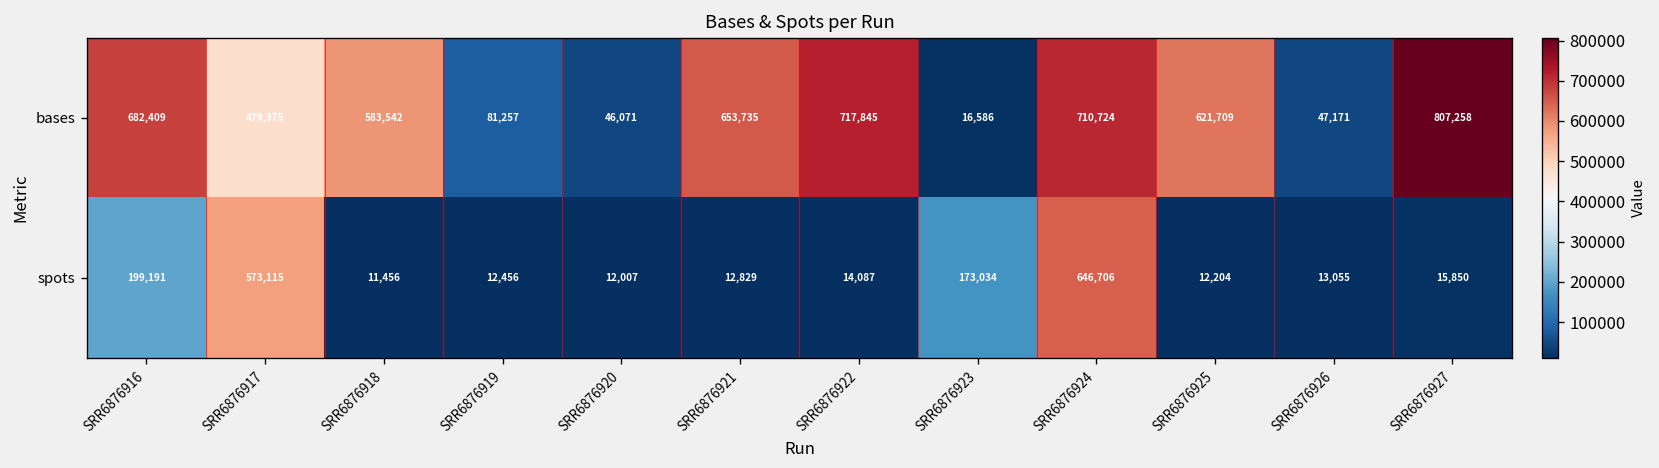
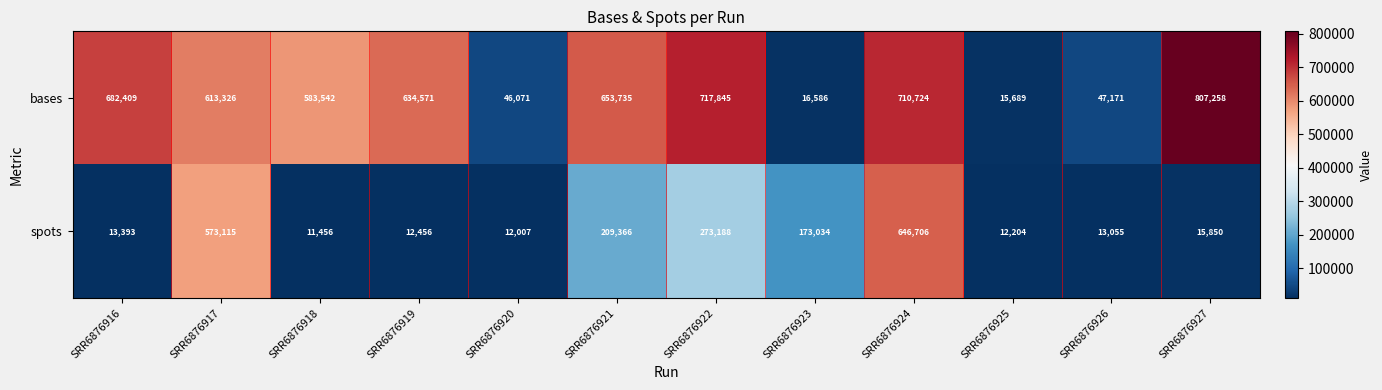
bases, SRR6876917: 479,375 -> 613,326
bases, SRR6876919: 81,257 -> 634,571
bases, SRR6876925: 621,709 -> 15,689
spots, SRR6876916: 199,191 -> 13,393
spots, SRR6876921: 12,829 -> 209,366
spots, SRR6876922: 14,087 -> 273,188
